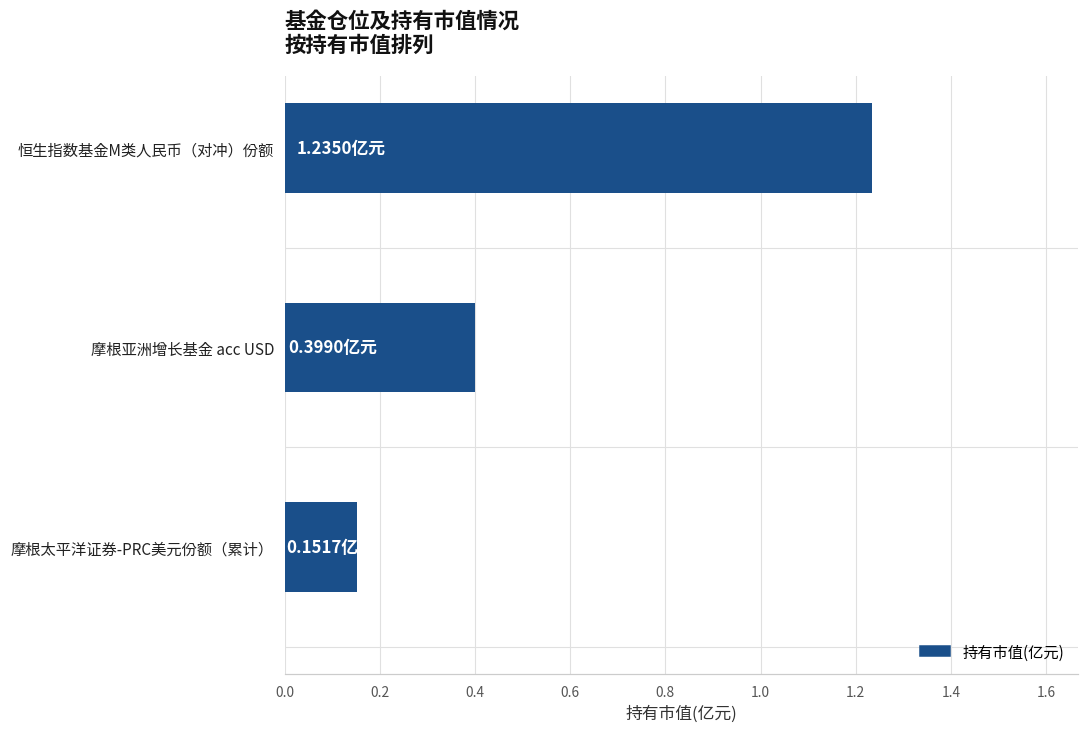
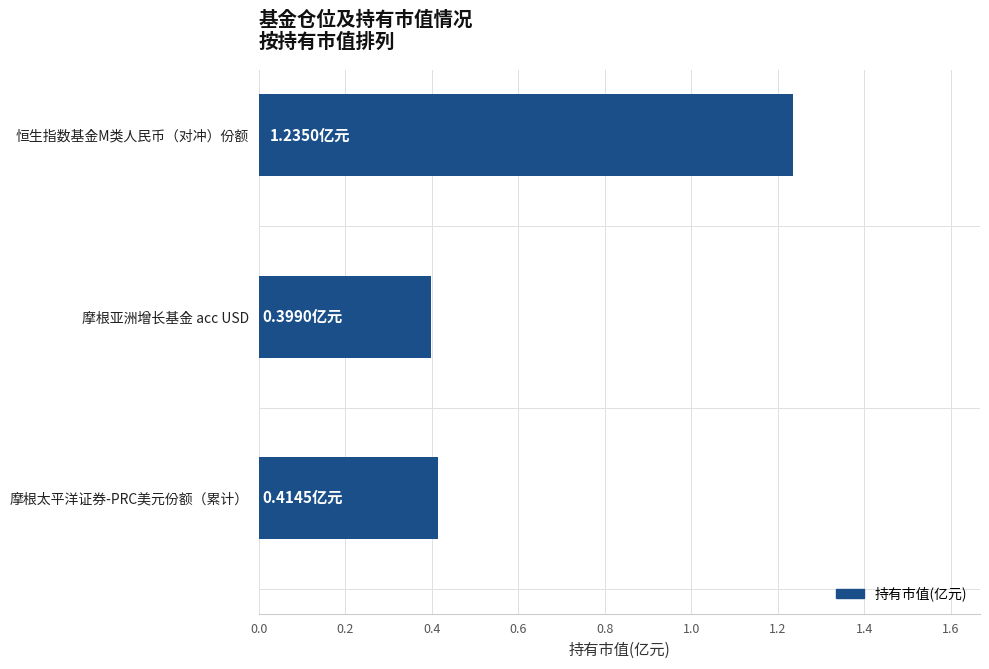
摩根太平洋证券-PRC美元份额（累计）: 0.1517 -> 0.4145
